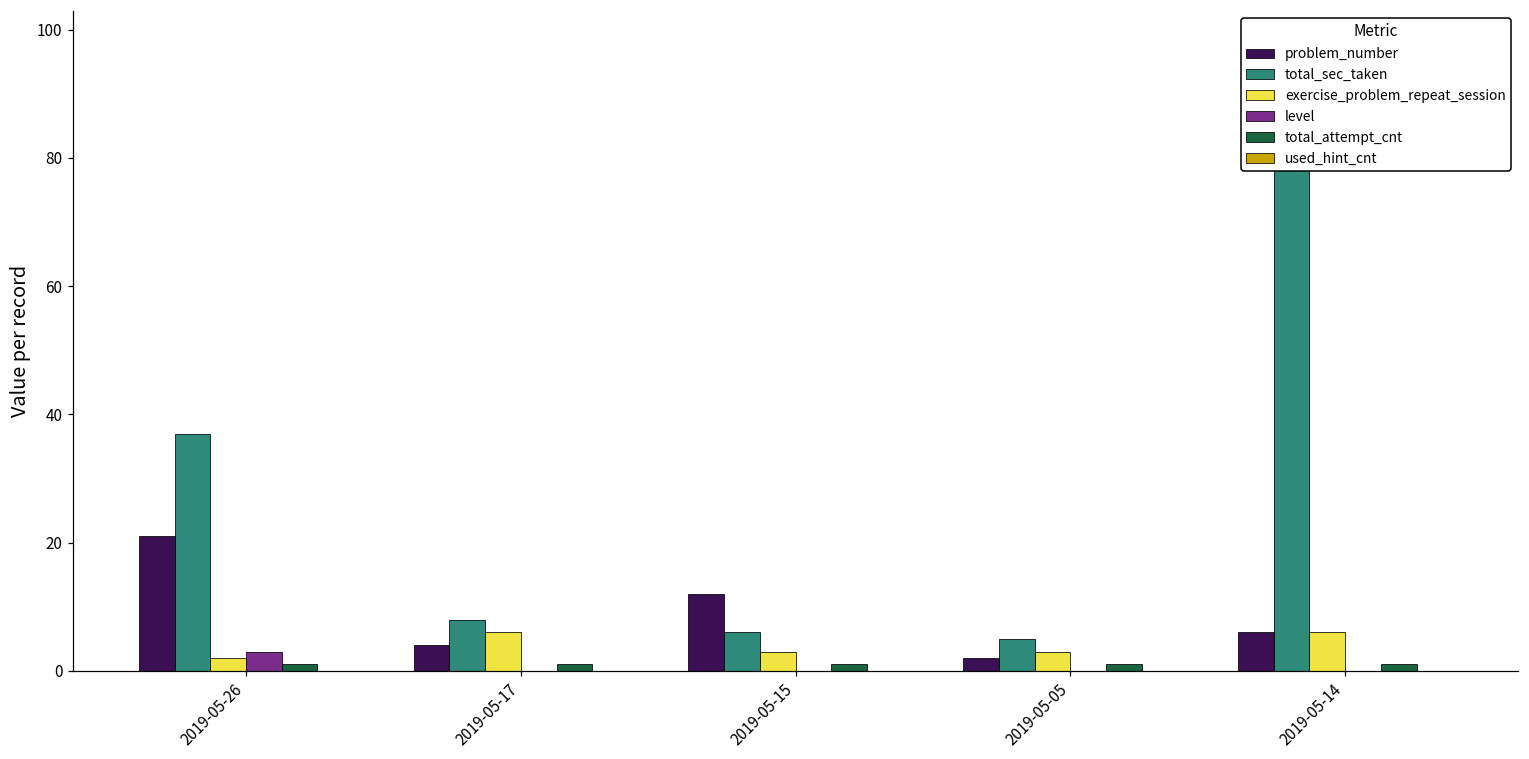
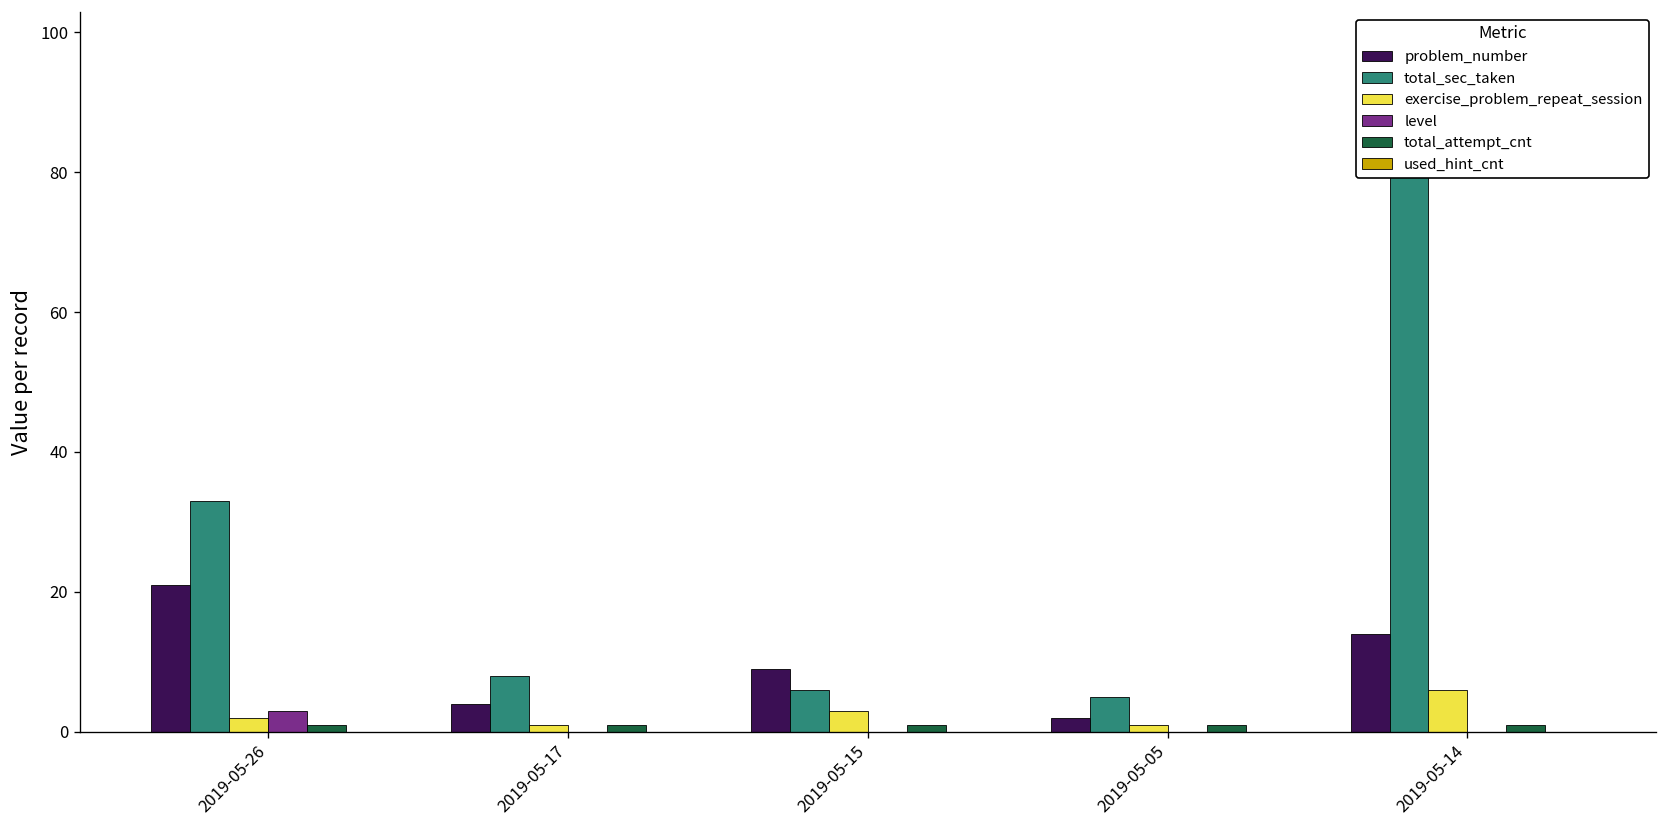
total_sec_taken, 2019-05-26: 37 -> 33
exercise_problem_repeat_session, 2019-05-17: 6 -> 1
problem_number, 2019-05-15: 12 -> 9
exercise_problem_repeat_session, 2019-05-05: 3 -> 1
problem_number, 2019-05-14: 6 -> 14
